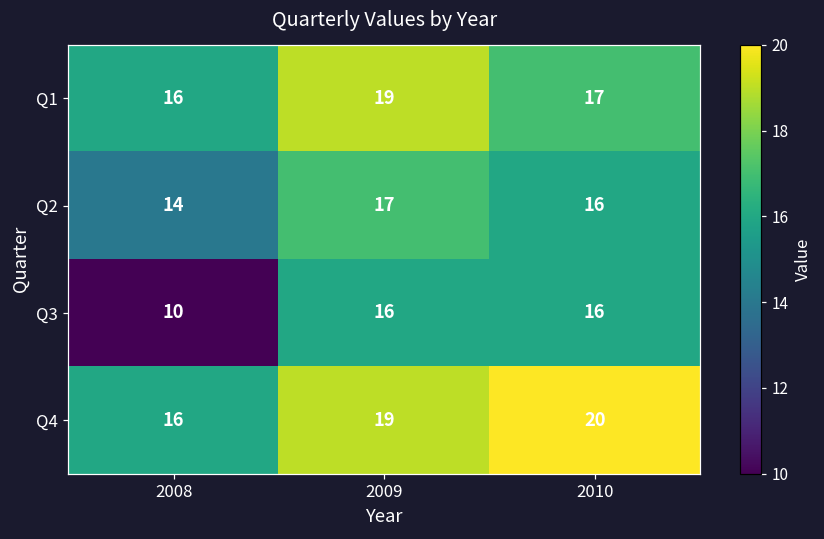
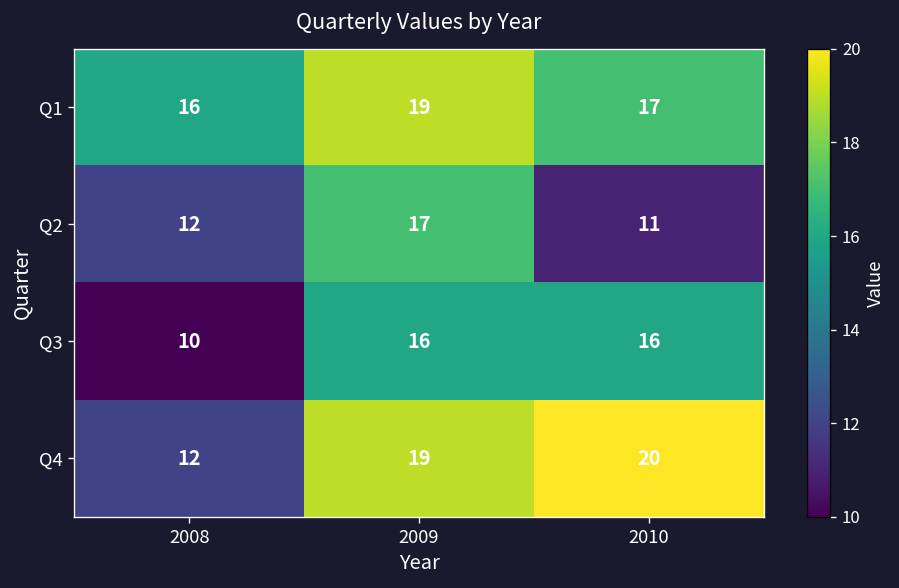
Q2, 2008: 14 -> 12
Q2, 2010: 16 -> 11
Q4, 2008: 16 -> 12
